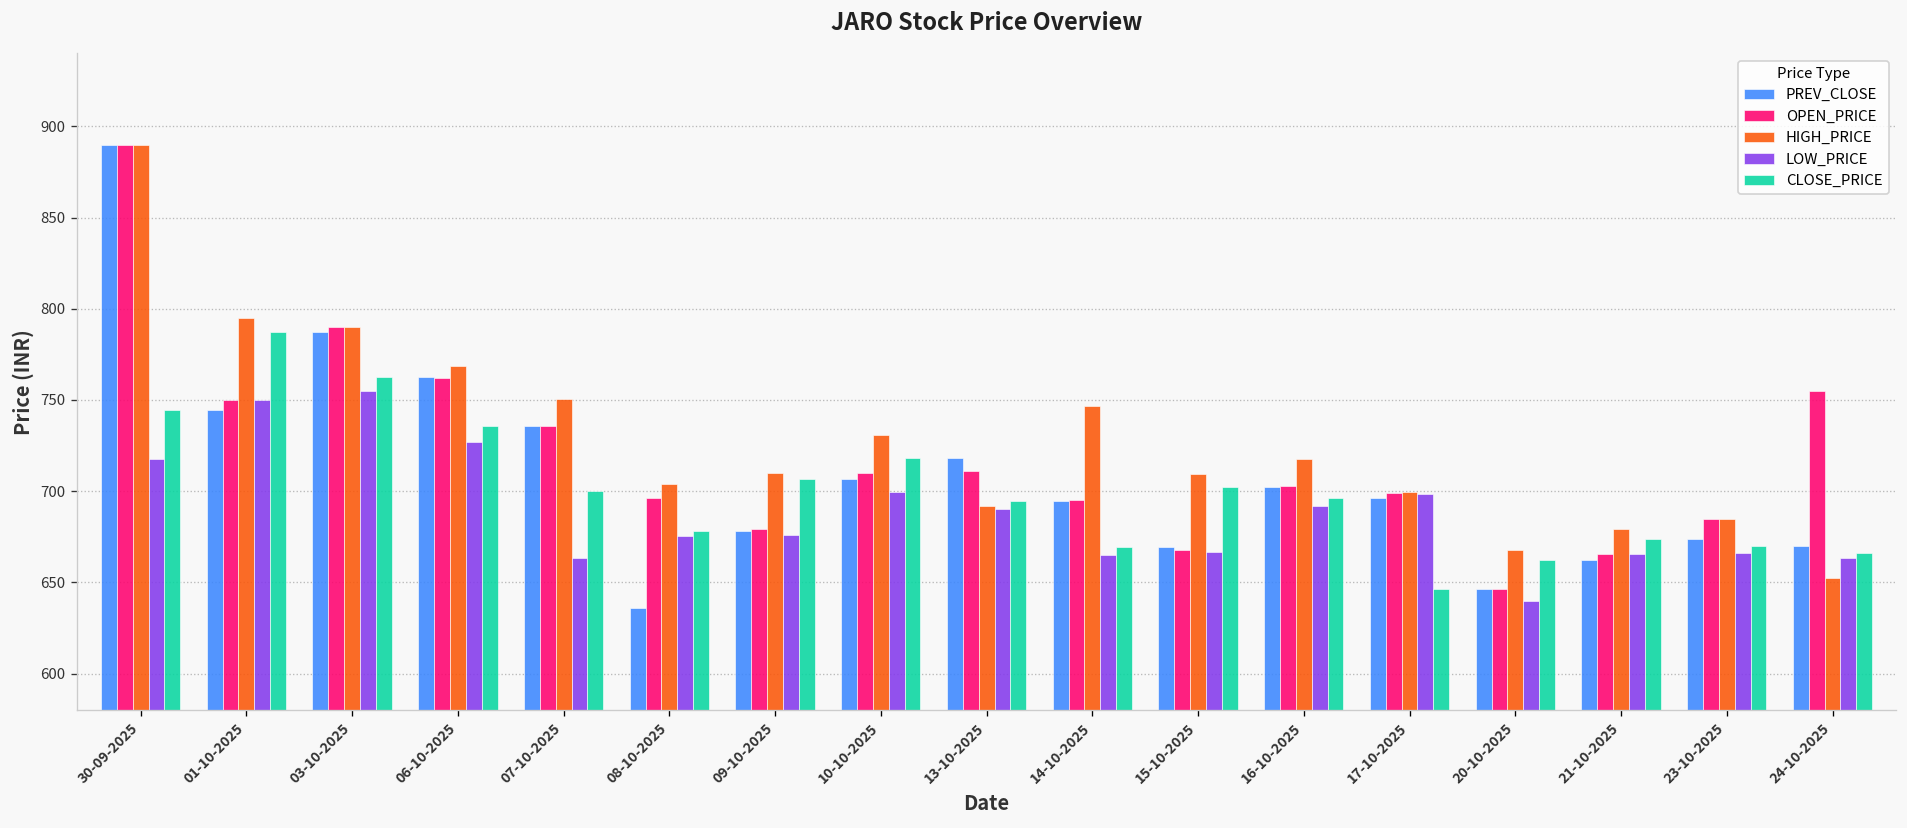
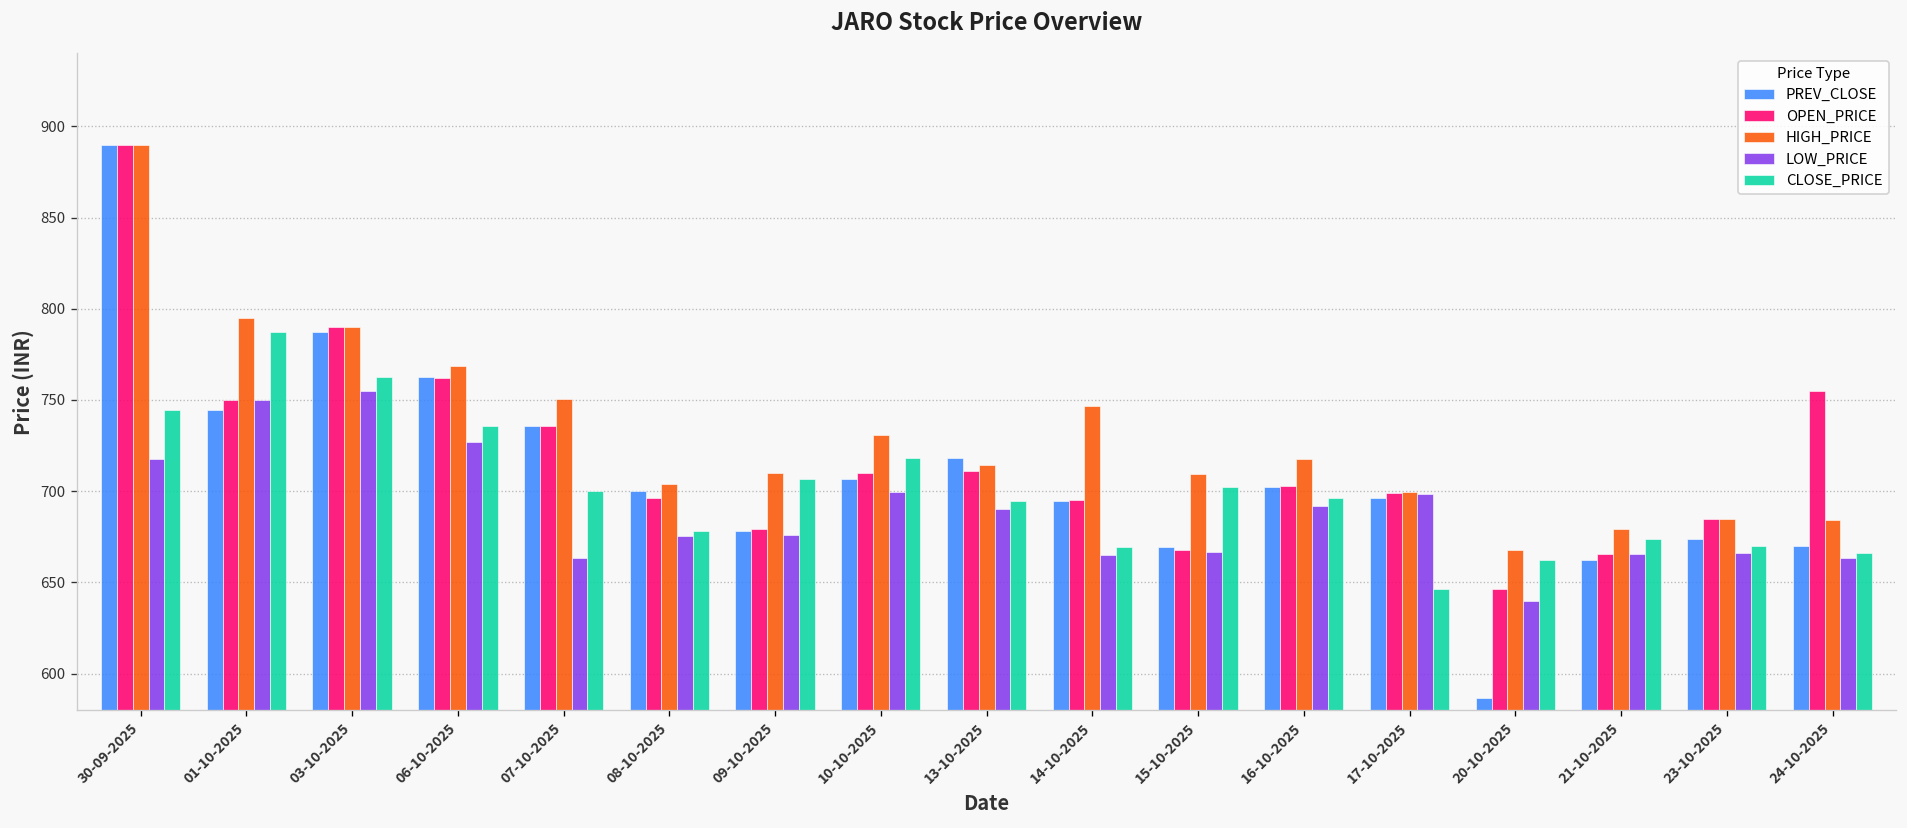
PREV_CLOSE, 08-10-2025: 636 -> 700
HIGH_PRICE, 13-10-2025: 692 -> 714
PREV_CLOSE, 20-10-2025: 647 -> 586
HIGH_PRICE, 24-10-2025: 652 -> 684
